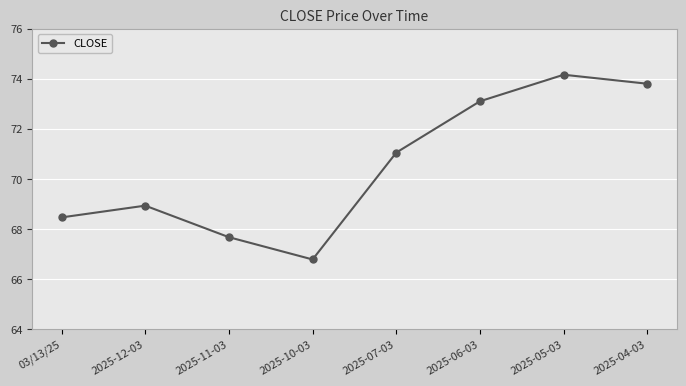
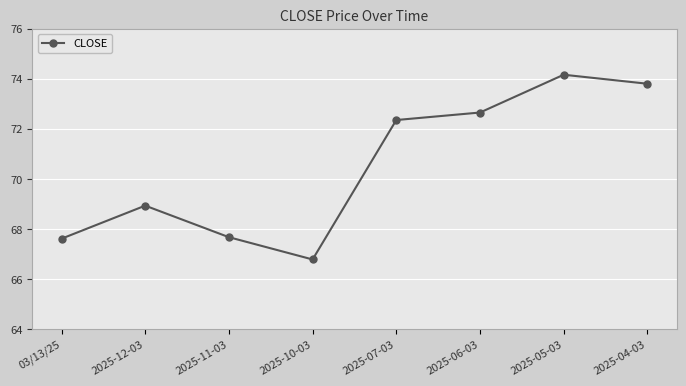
03/13/25: 68.5 -> 67.6
2025-07-03: 71.1 -> 72.4
2025-06-03: 73.1 -> 72.7
